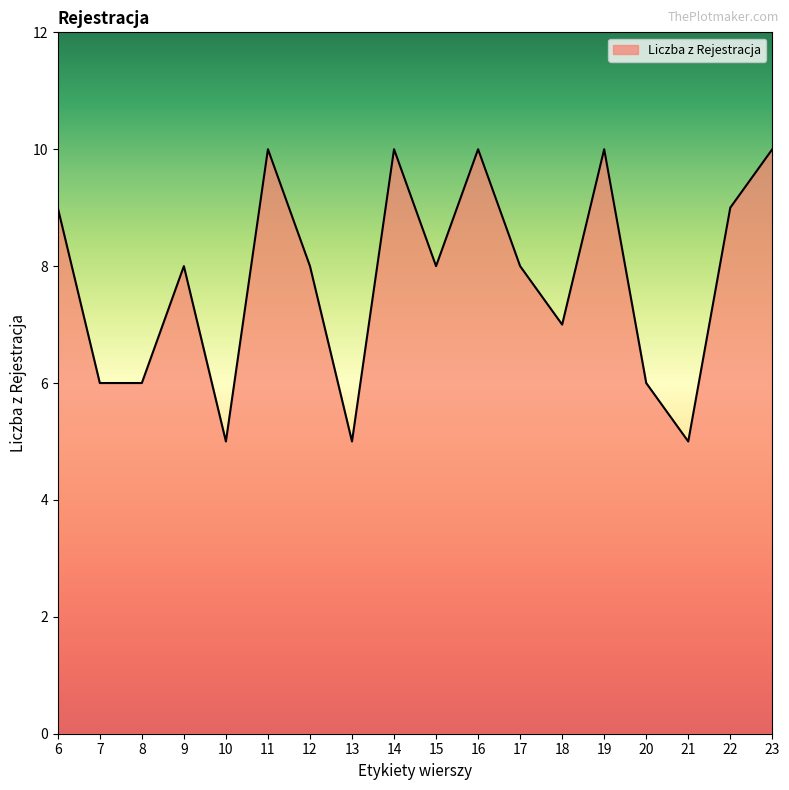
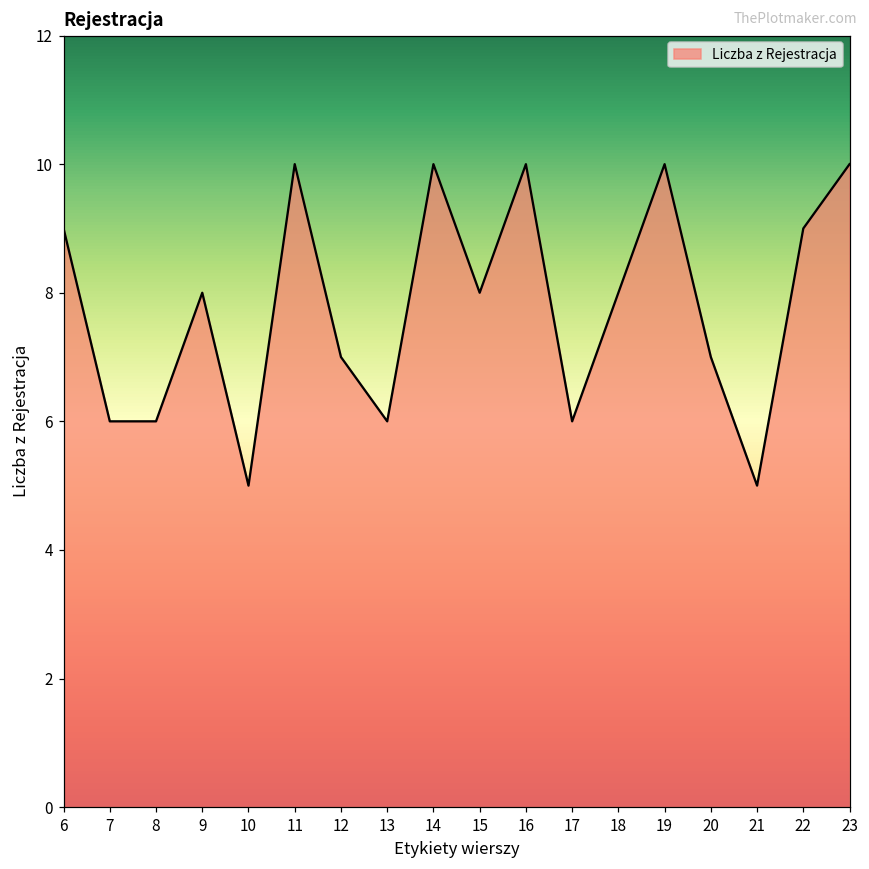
12: 8 -> 7
13: 5 -> 6
17: 8 -> 6
18: 7 -> 8
20: 6 -> 7
